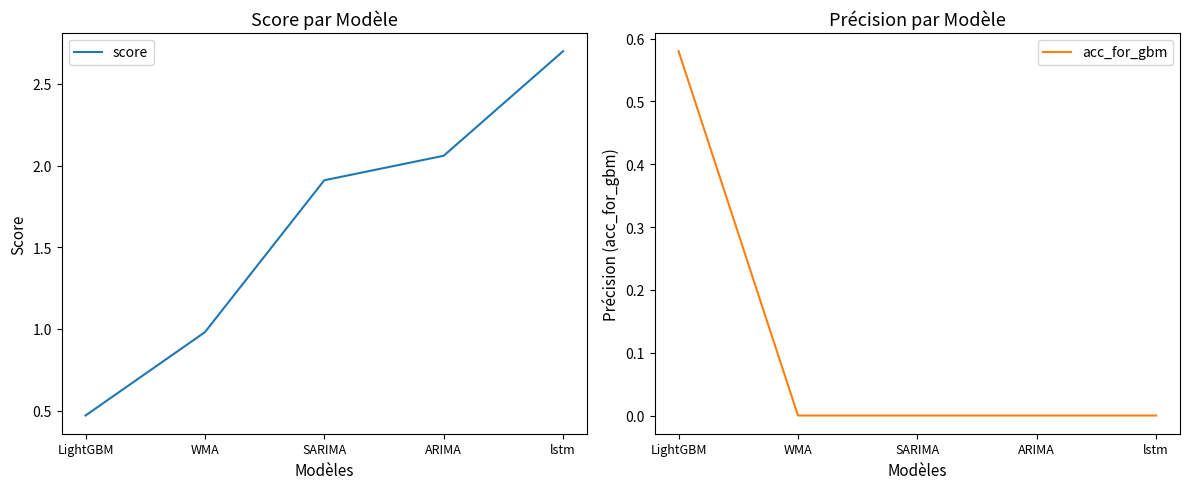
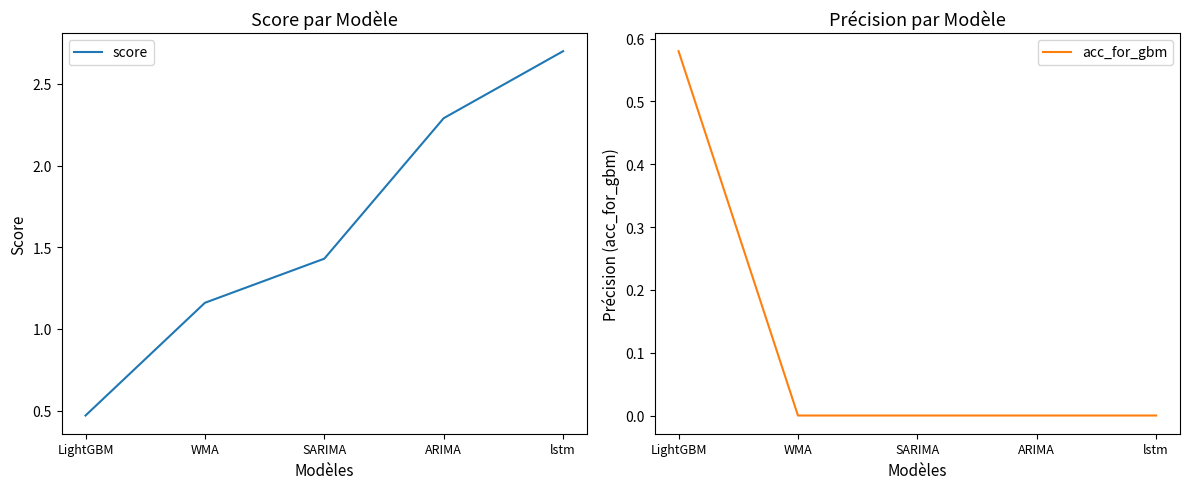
Score par Modèle, WMA: 0.98 -> 1.16
Score par Modèle, SARIMA: 1.91 -> 1.43
Score par Modèle, ARIMA: 2.06 -> 2.29
